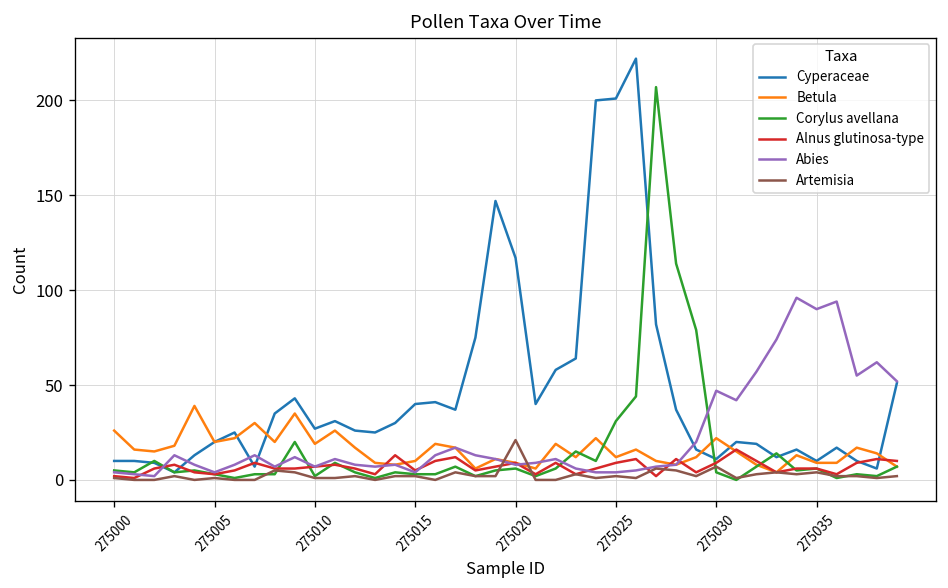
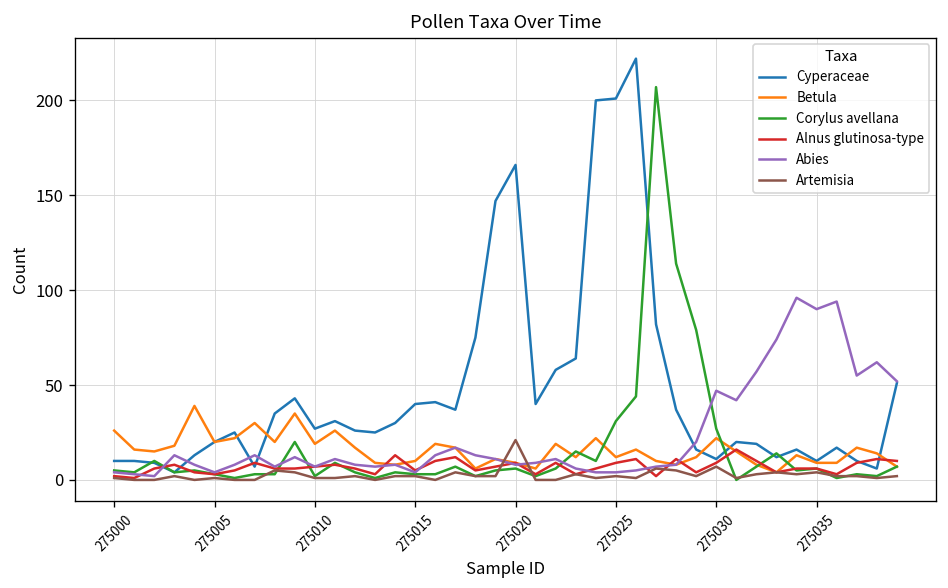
Cyperaceae, 275020: 117 -> 166
Corylus avellana, 275030: 4 -> 27
